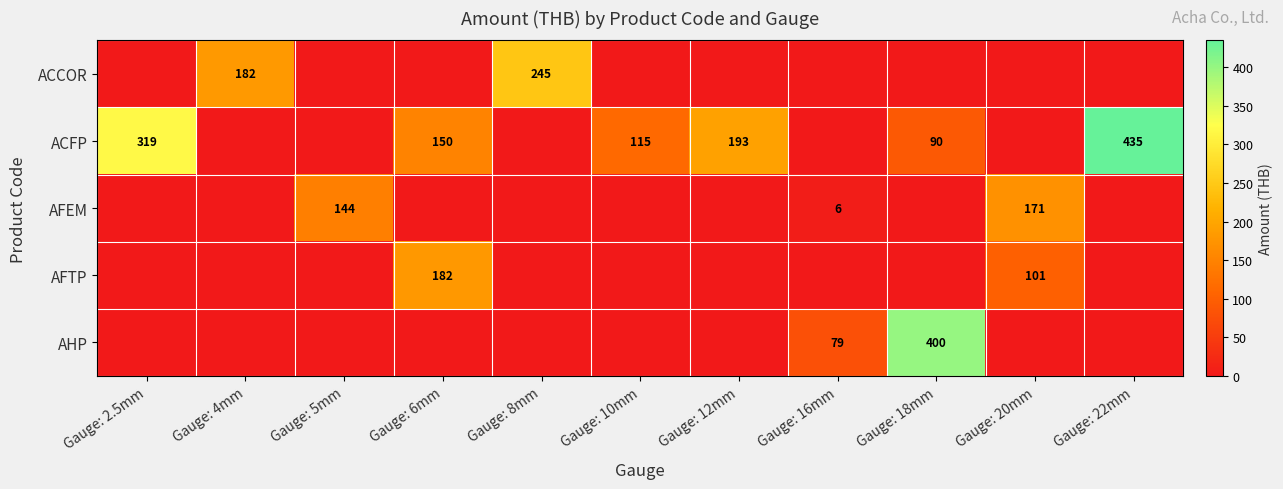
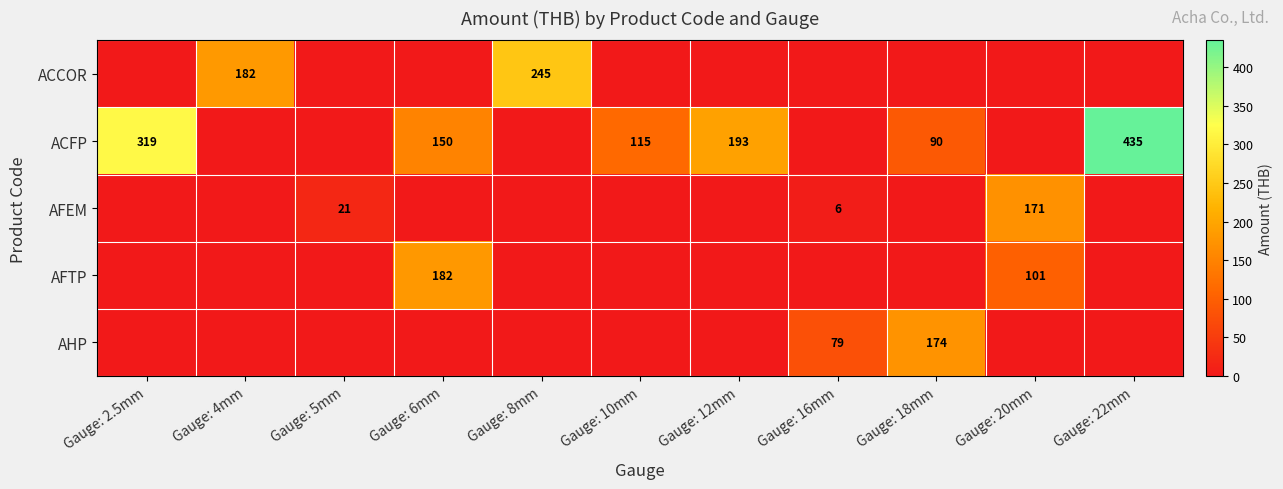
AFEM, Gauge: 5mm: 144 -> 21
AHP, Gauge: 18mm: 400 -> 174
